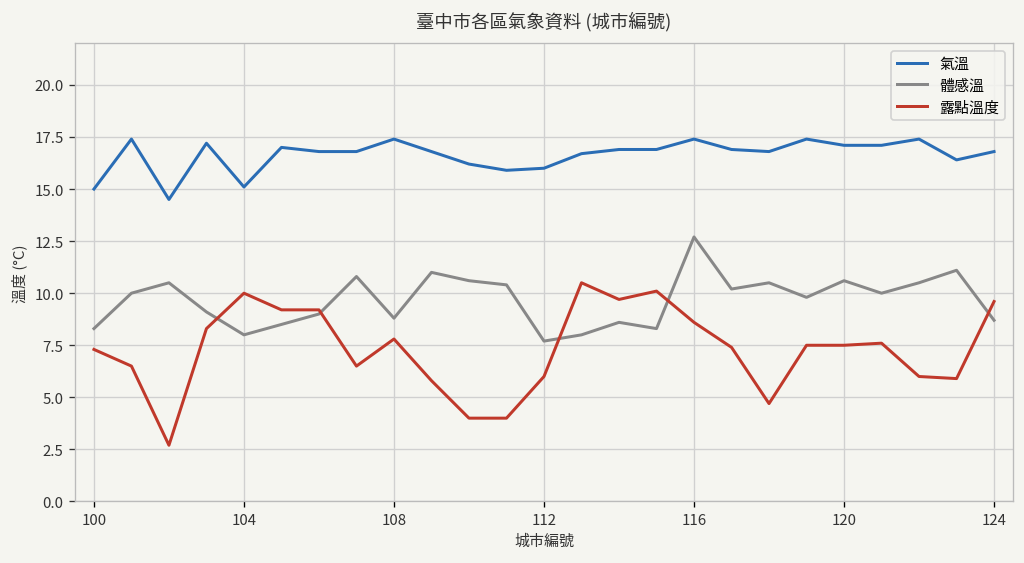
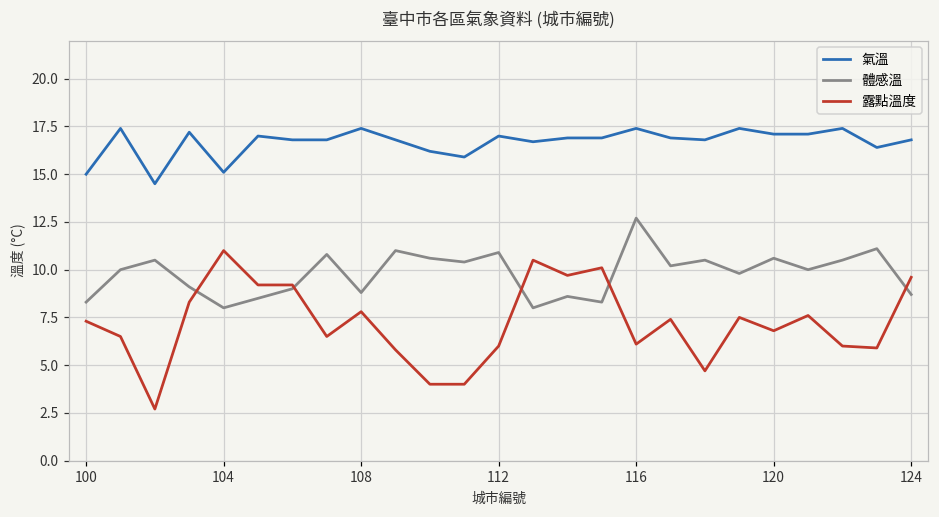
露點溫度, 104: 10 -> 11
氣溫, 112: 16 -> 17
體感溫, 112: 7.7 -> 10.9
露點溫度, 116: 8.6 -> 6.1
露點溫度, 120: 7.5 -> 6.8
